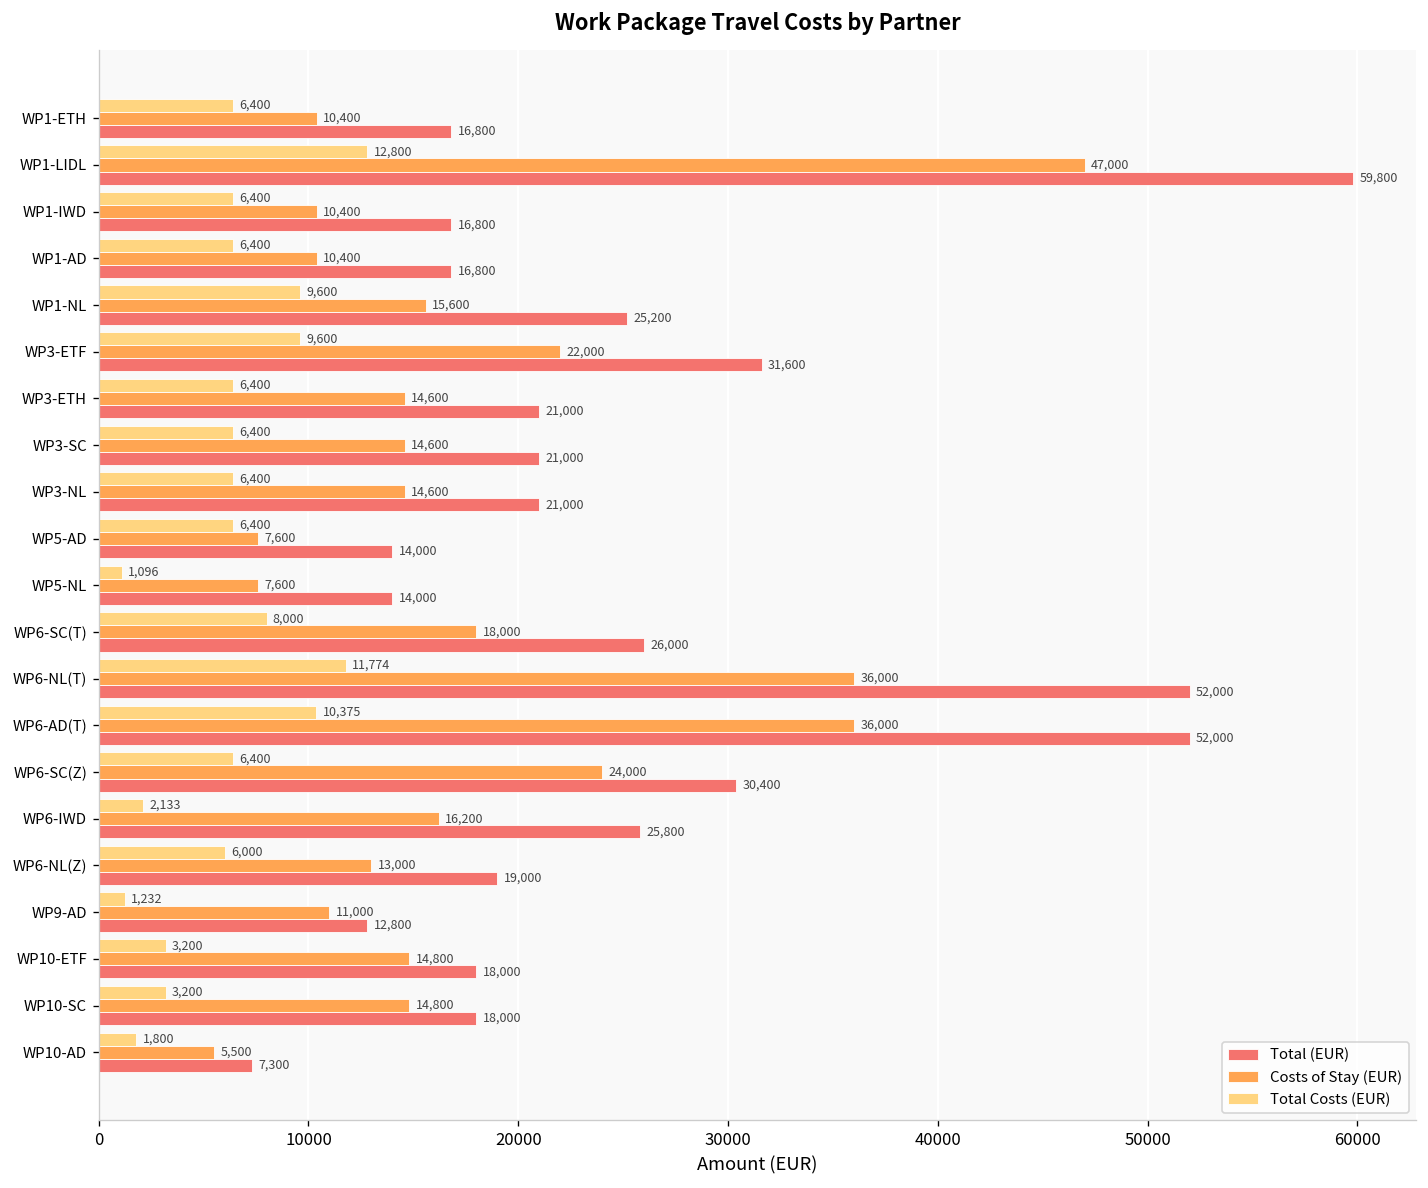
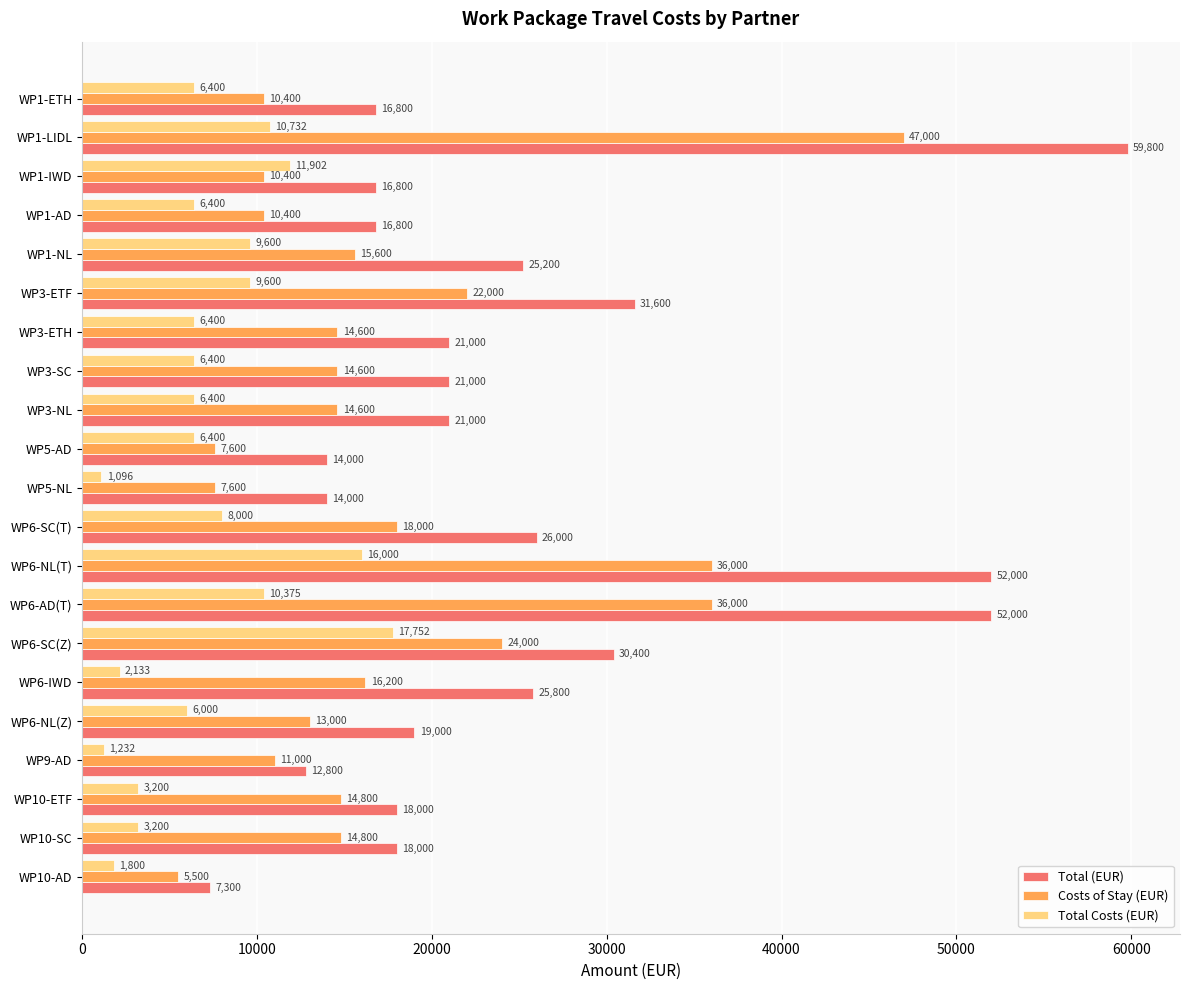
Total Costs (EUR), WP1-LIDL: 12,800 -> 10,732
Total Costs (EUR), WP1-IWD: 6,400 -> 11,902
Total Costs (EUR), WP6-NL(T): 11,774 -> 16,000
Total Costs (EUR), WP6-SC(Z): 6,400 -> 17,752
